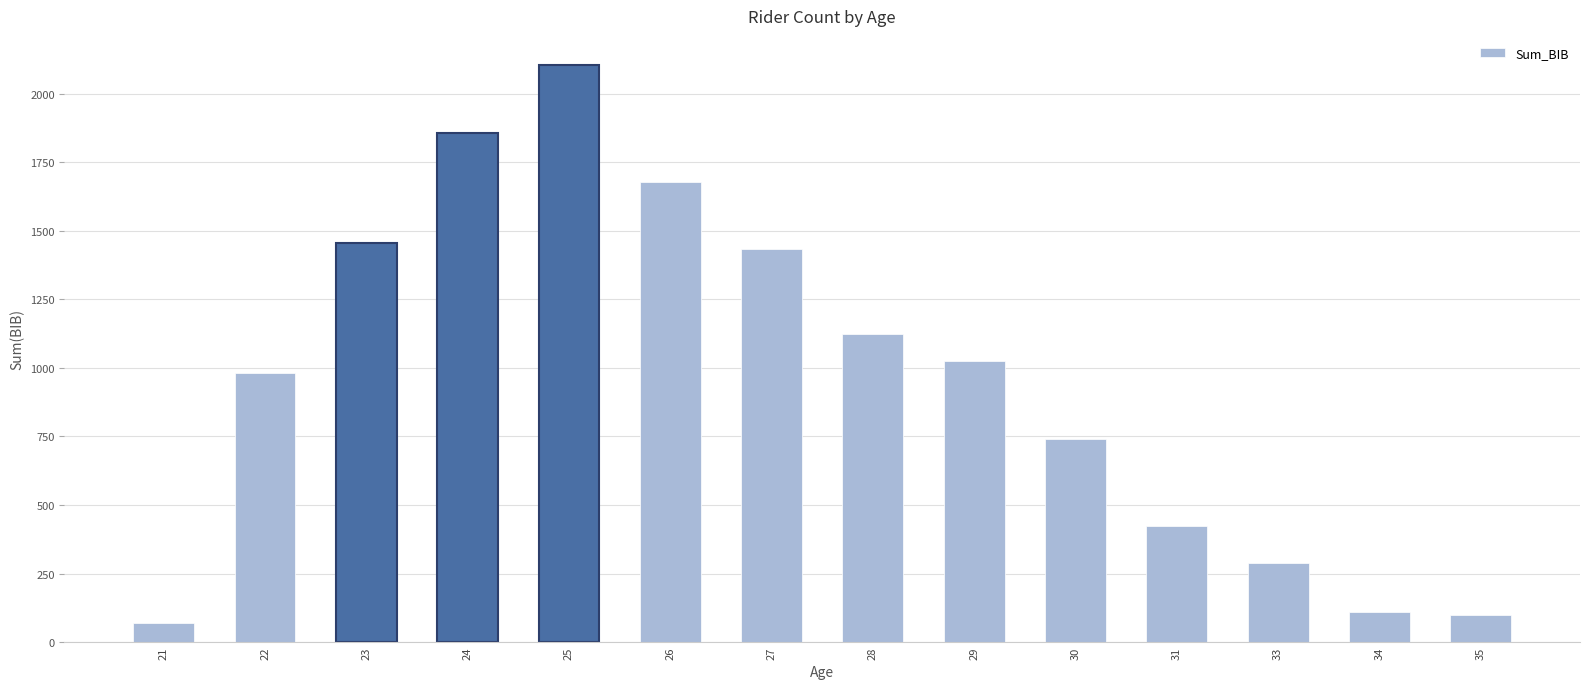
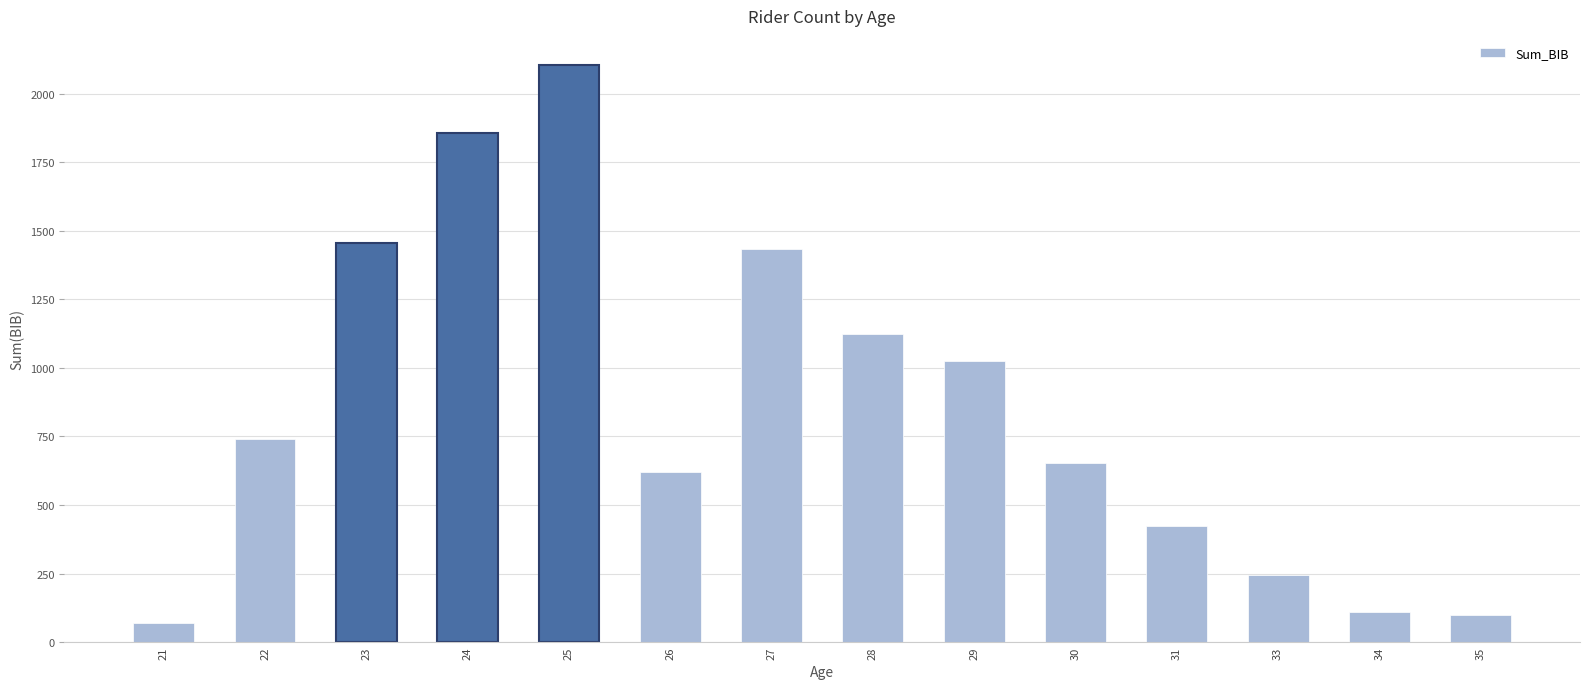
22: 980 -> 740
26: 1680 -> 620
30: 740 -> 650
33: 290 -> 250
